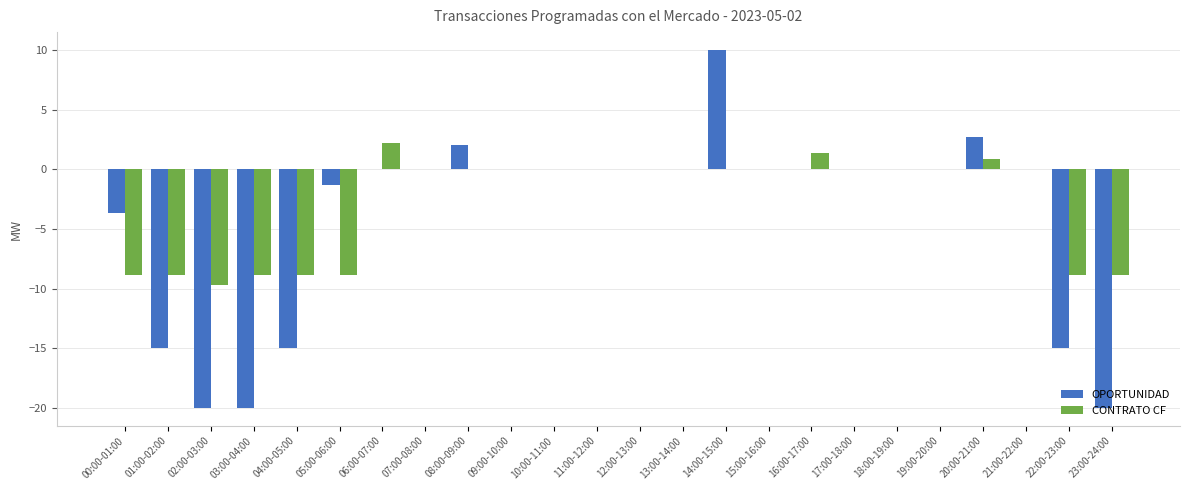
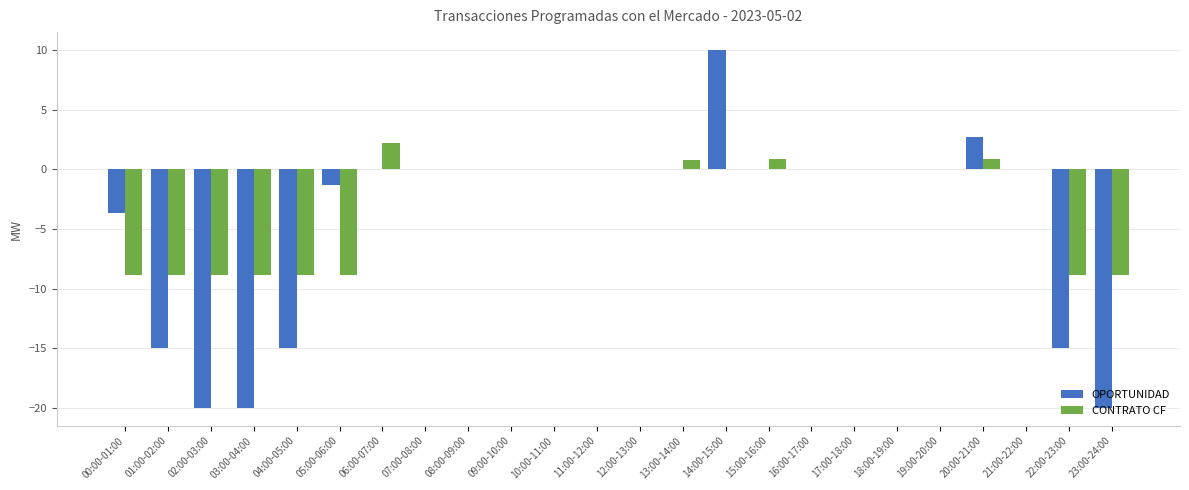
CONTRATO CF, 02:00-03:00: -9.7 -> -8.9
OPORTUNIDAD, 08:00-09:00: 2 -> 0
CONTRATO CF, 13:00-14:00: 0.0 -> 0.8
CONTRATO CF, 15:00-16:00: 0.0 -> 0.9
CONTRATO CF, 16:00-17:00: 1.4 -> 0.0
